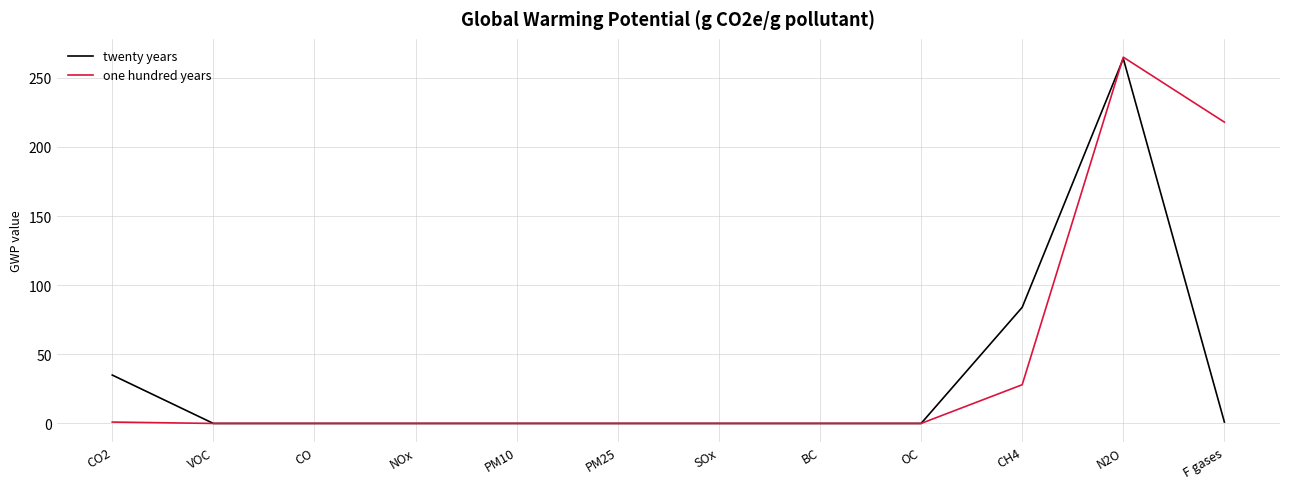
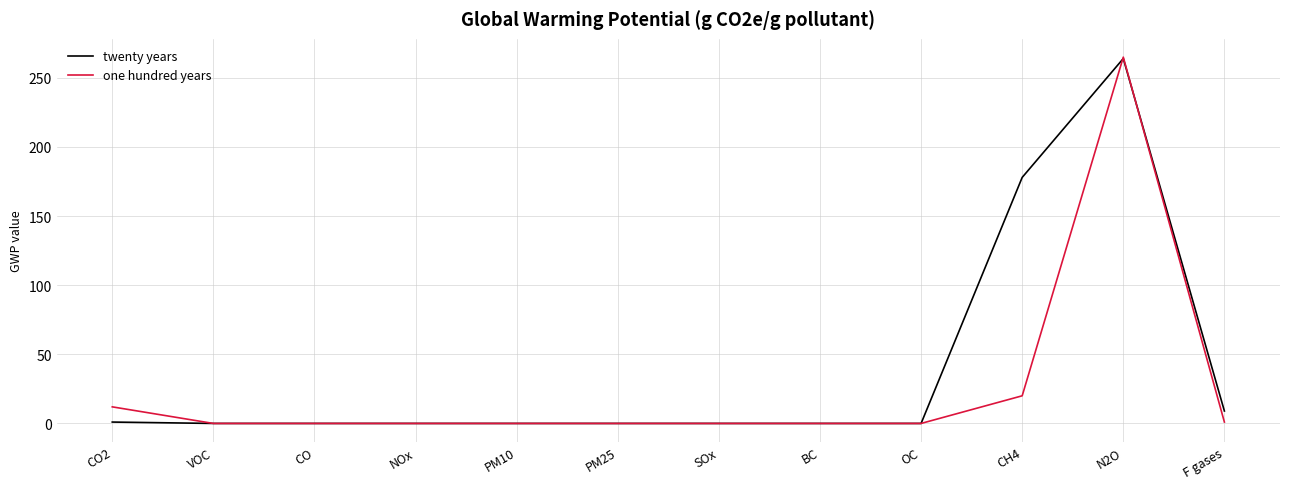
twenty years, CO2: 35 -> 1
one hundred years, CO2: 1 -> 12
twenty years, CH4: 84 -> 178
one hundred years, CH4: 28 -> 20
twenty years, F gases: 1 -> 9
one hundred years, F gases: 218 -> 1
